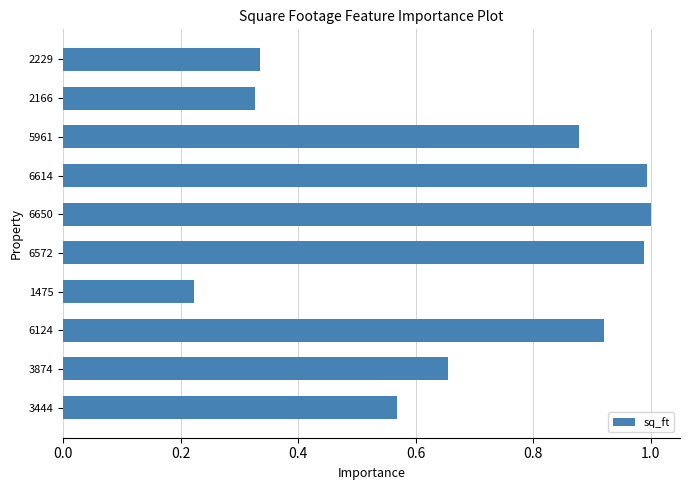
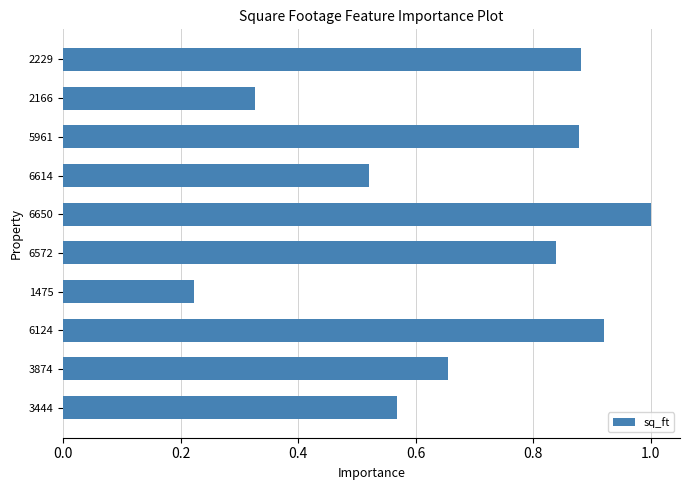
2229: 0.34 -> 0.88
6614: 0.99 -> 0.52
6572: 0.99 -> 0.84
